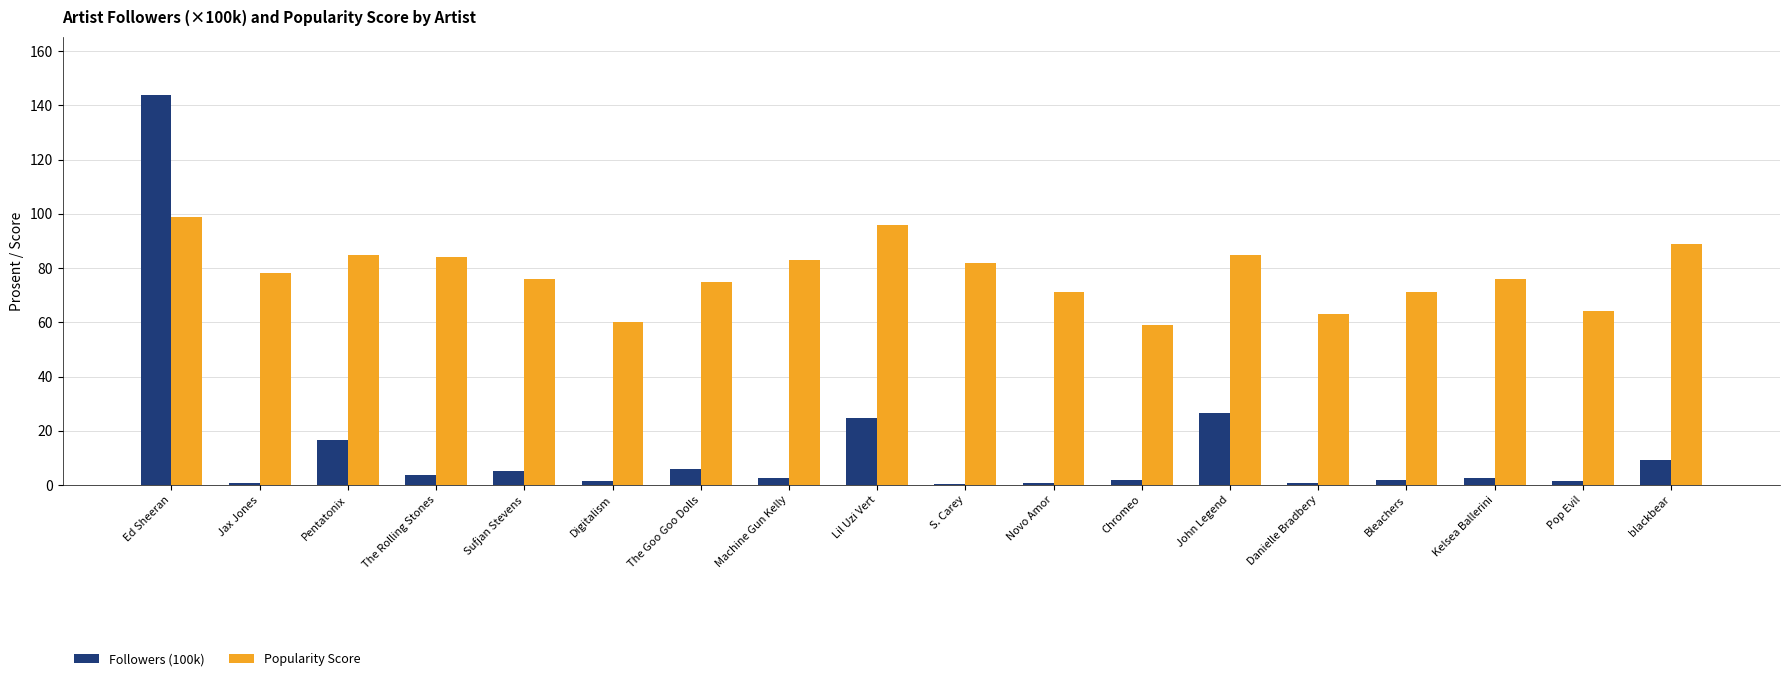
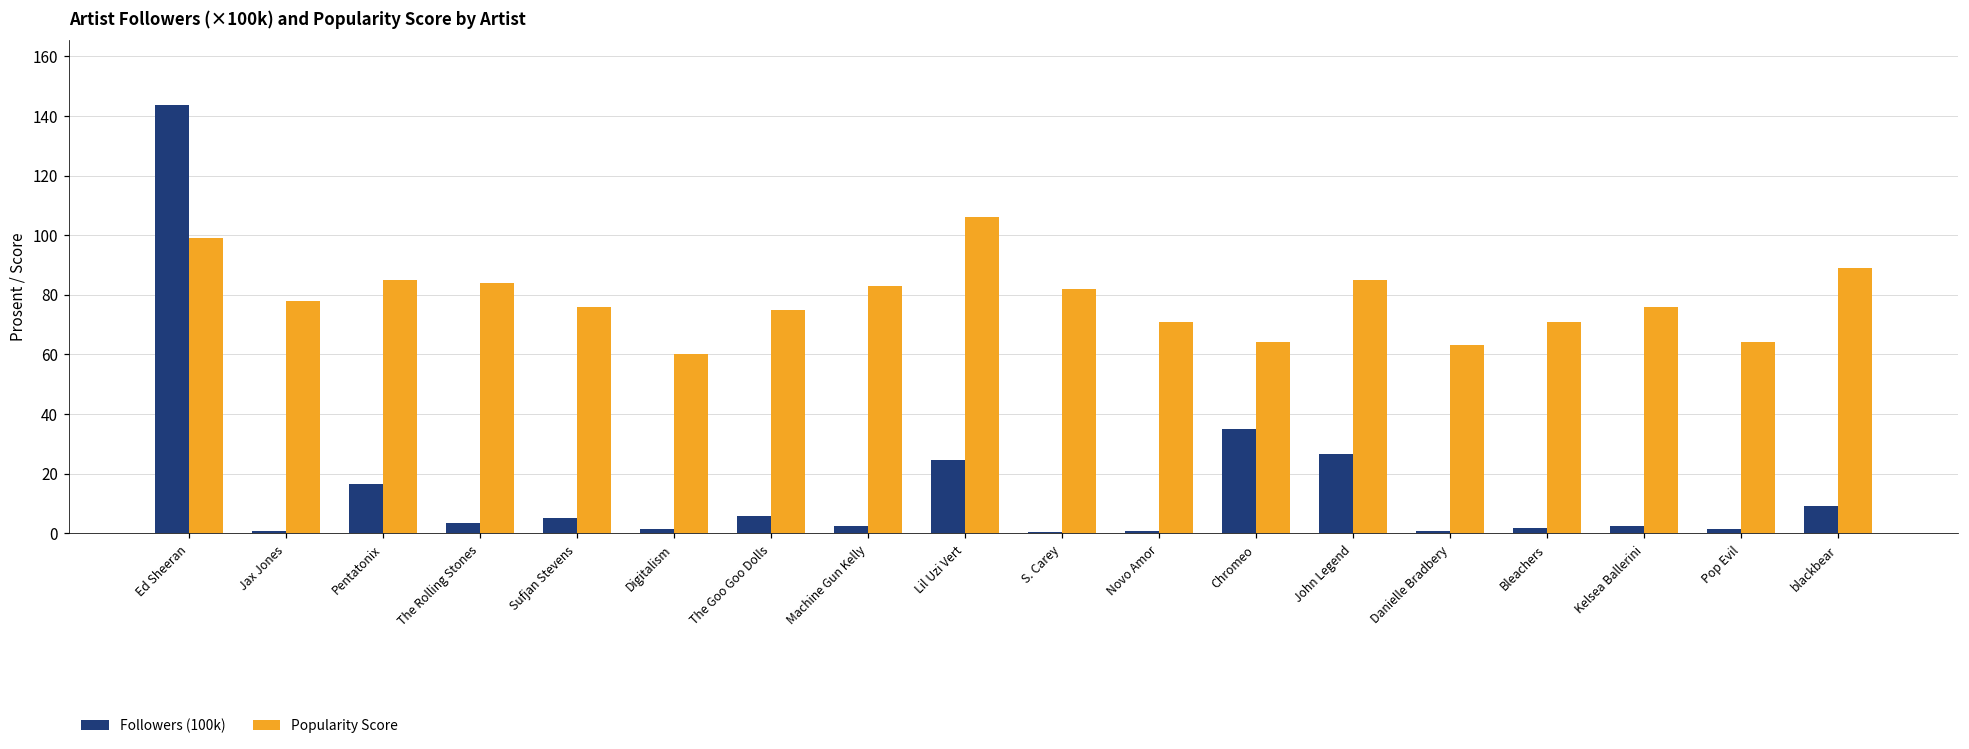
Popularity Score, Lil Uzi Vert: 96 -> 106
Followers (100k), Chromeo: 2 -> 35
Popularity Score, Chromeo: 59 -> 64
